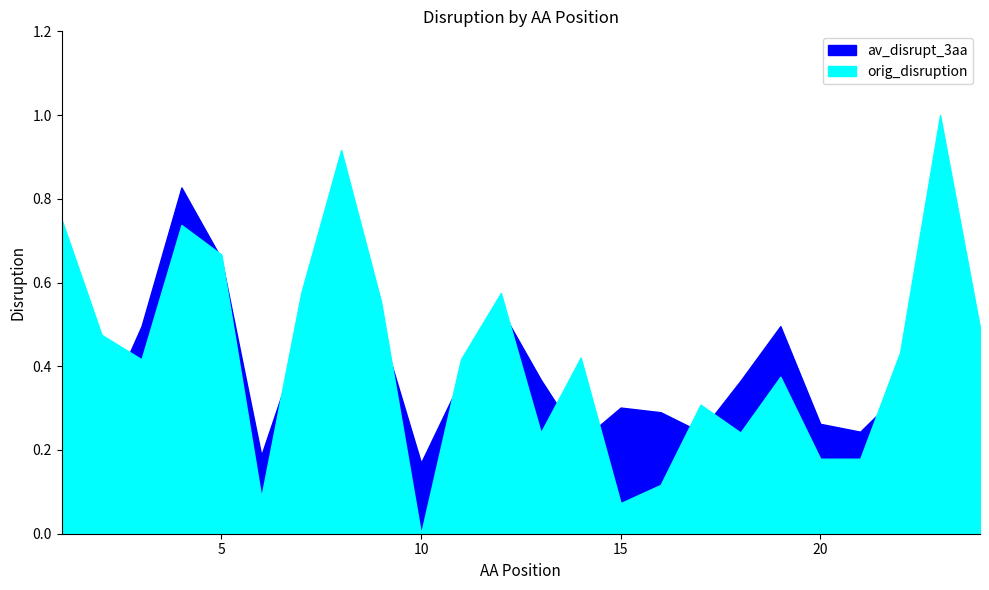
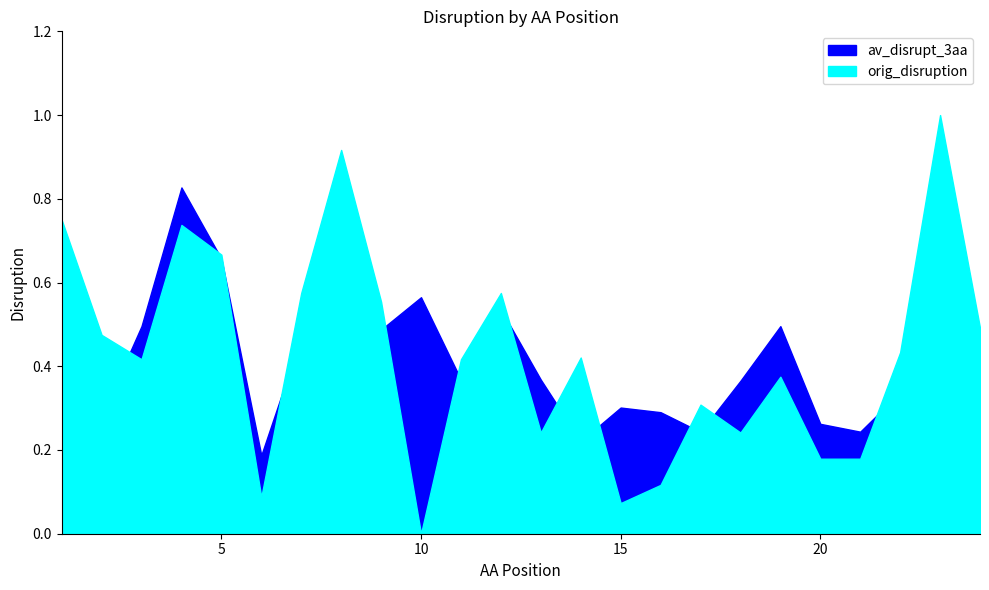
av_disrupt_3aa, 10: 0.17 -> 0.56
